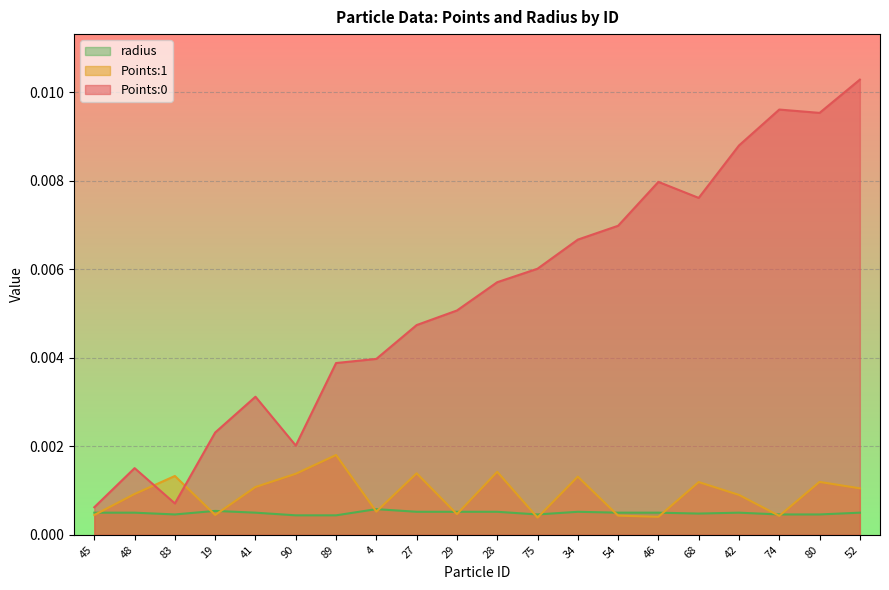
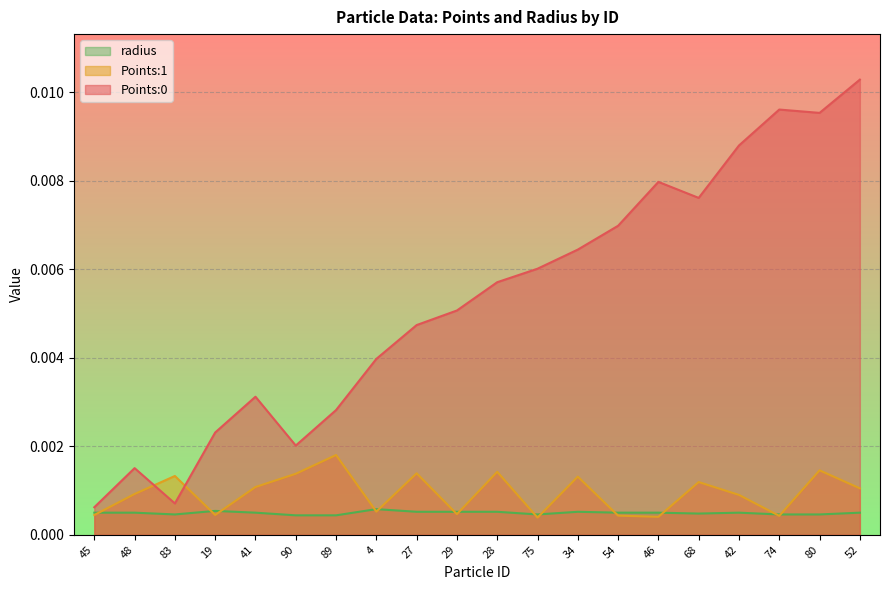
Points:0, 89: 0.0039 -> 0.0028
Points:0, 34: 0.0067 -> 0.0064
Points:1, 80: 0.0012 -> 0.0015
